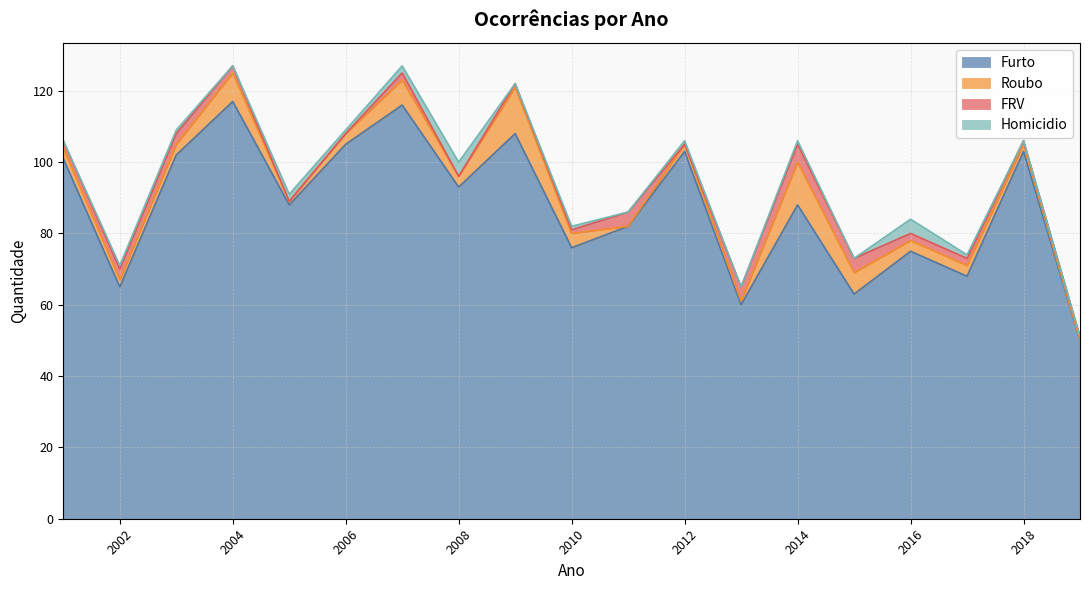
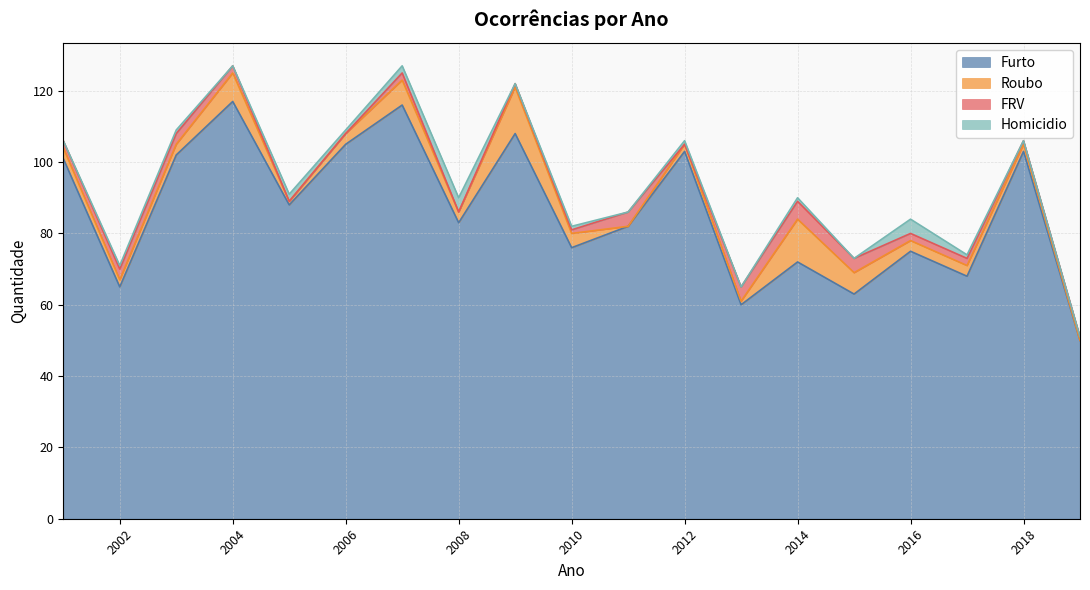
Furto, 2008: 93 -> 83
Furto, 2014: 88 -> 72
